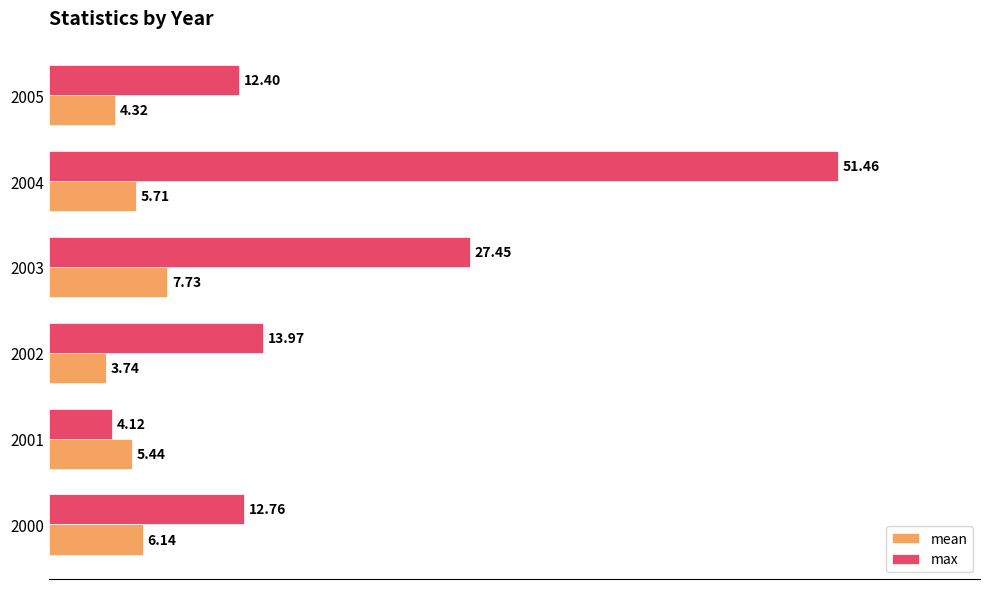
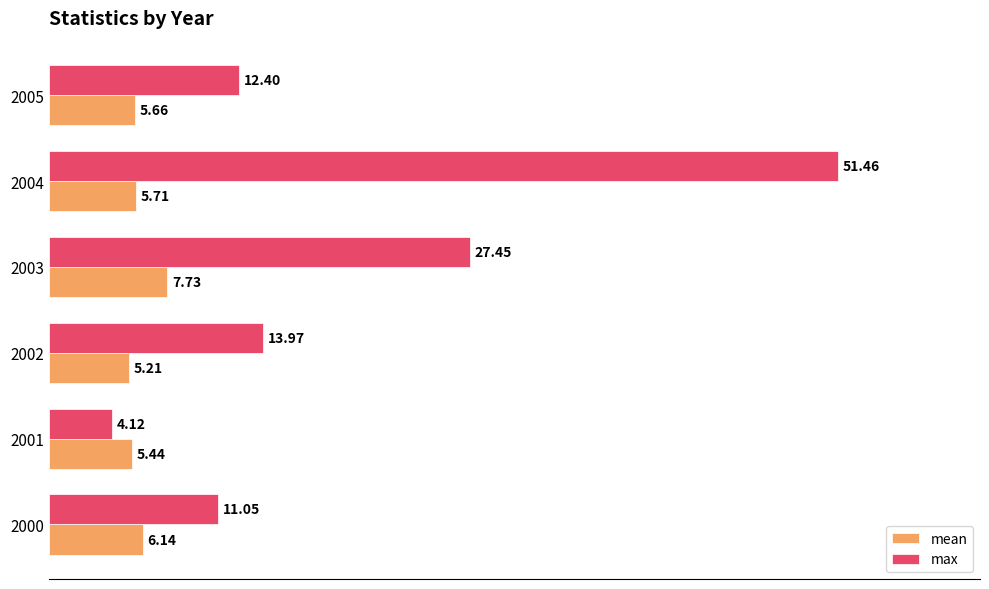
mean, 2005: 4.32 -> 5.66
mean, 2002: 3.74 -> 5.21
max, 2000: 12.76 -> 11.05
